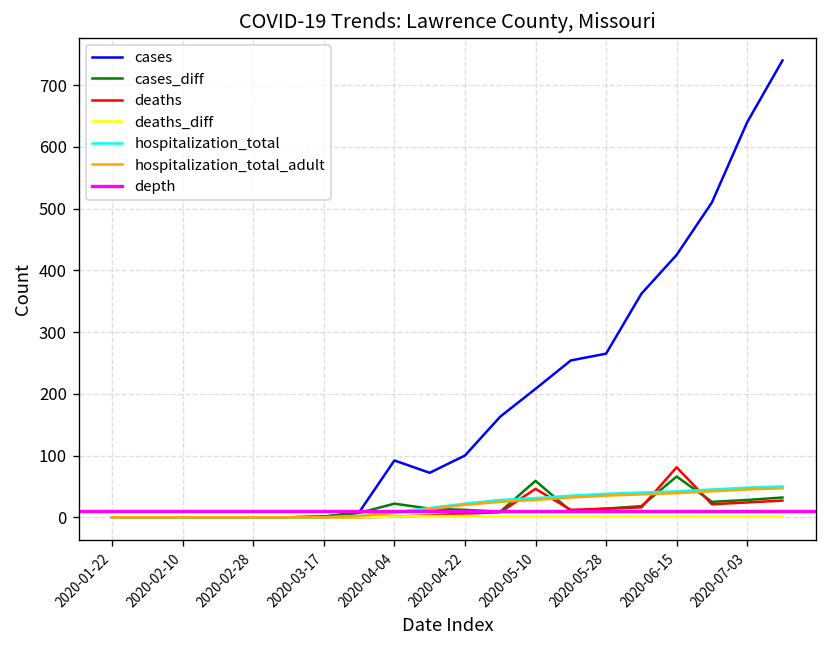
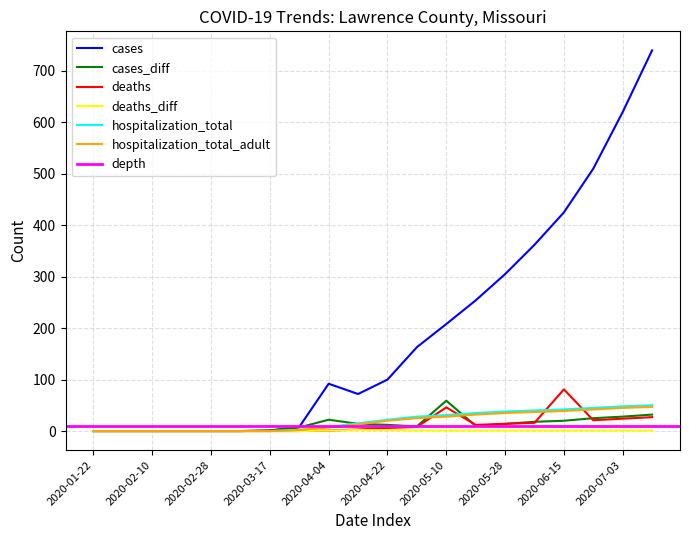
cases, 2020-05-28: 270 -> 310
cases_diff, 2020-06-15: 70 -> 20
cases, 2020-07-03: 640 -> 620
